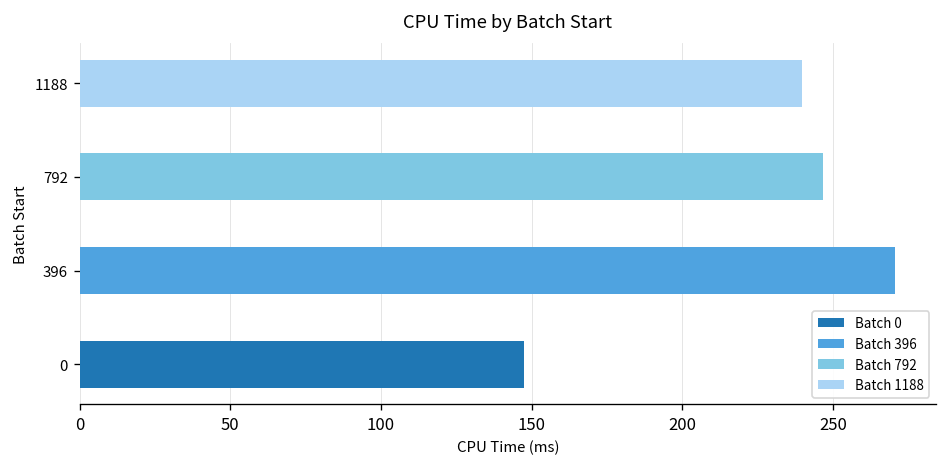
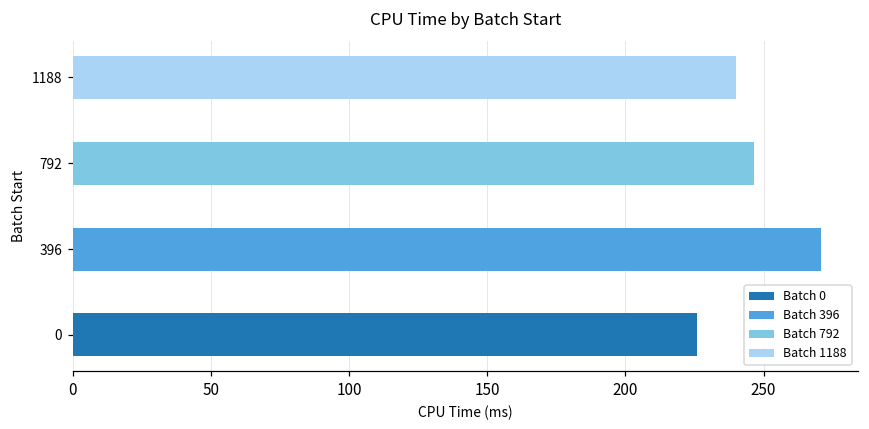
0: 148 -> 226
